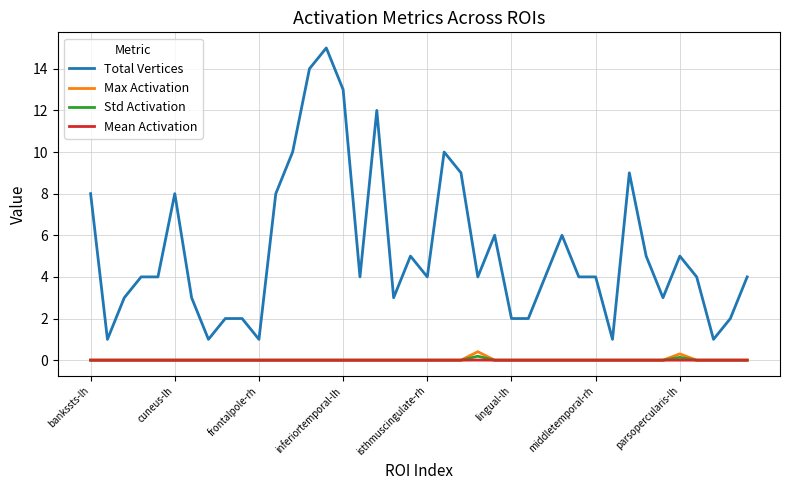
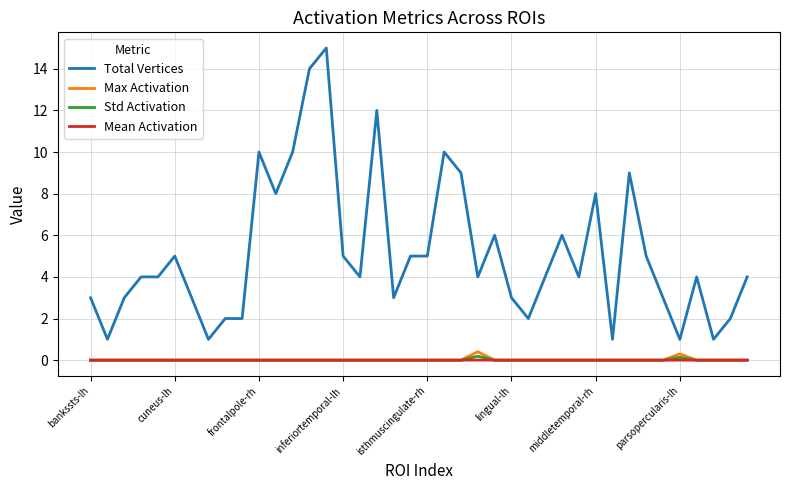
Total Vertices, bankssts-lh: 8 -> 3
Total Vertices, cuneus-lh: 8 -> 5
Total Vertices, frontalpole-rh: 1 -> 10
Total Vertices, inferiortemporal-lh: 13 -> 5
Total Vertices, isthmuscingulate-rh: 4 -> 5
Total Vertices, lingual-lh: 2 -> 3
Total Vertices, middletemporal-rh: 4 -> 8
Total Vertices, parsopercularis-lh: 5 -> 1
